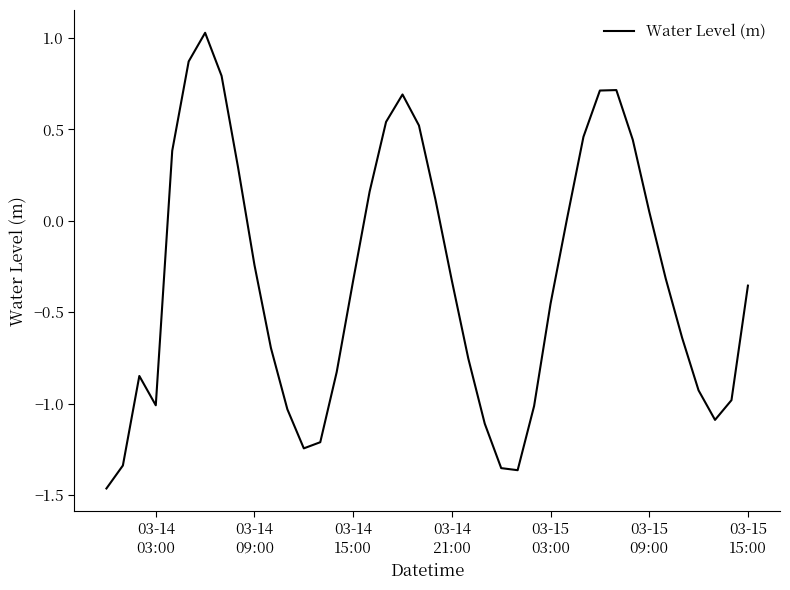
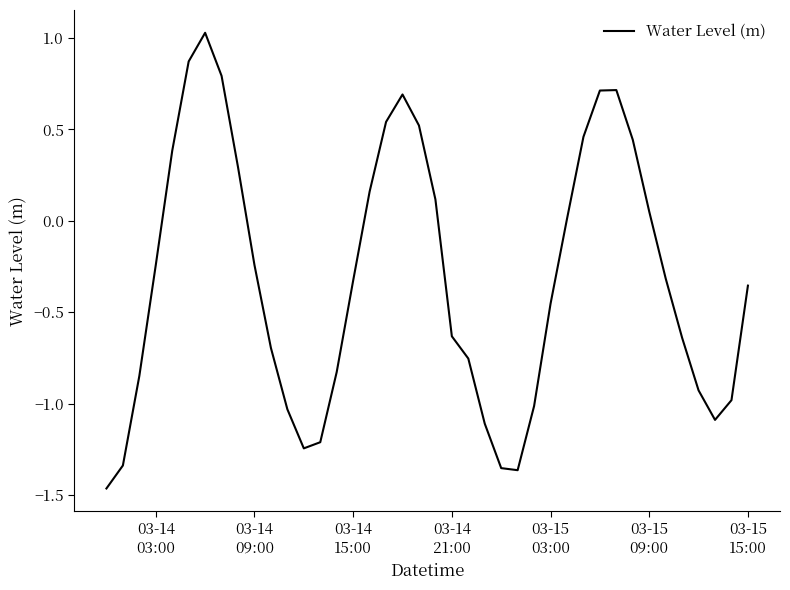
03-14 03:00: -1.01 -> -0.24
03-14 21:00: -0.33 -> -0.63
